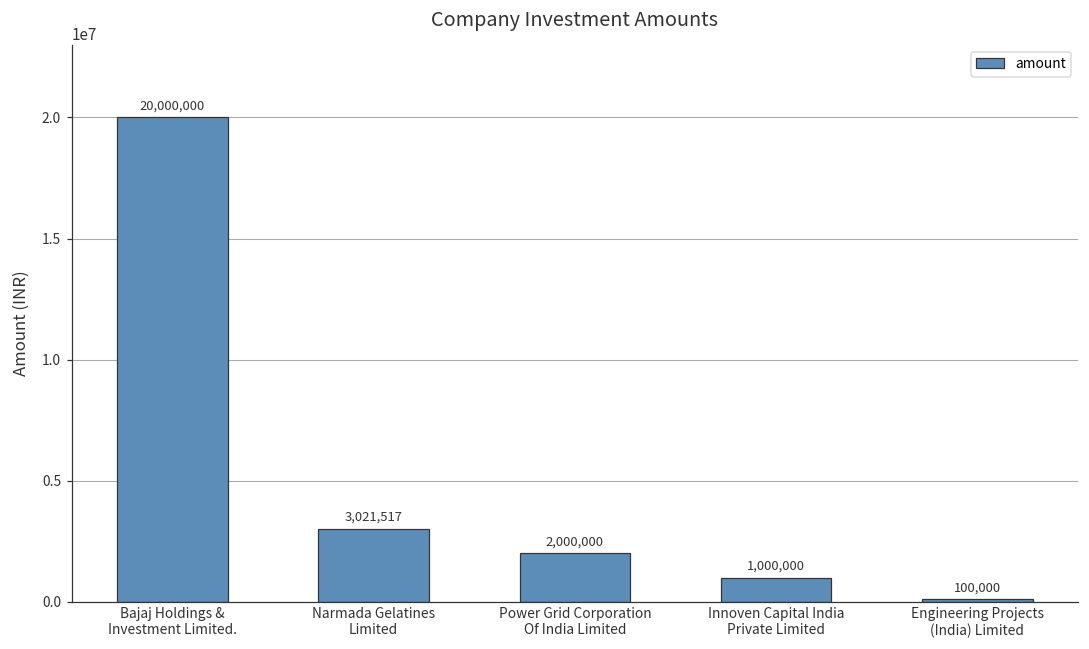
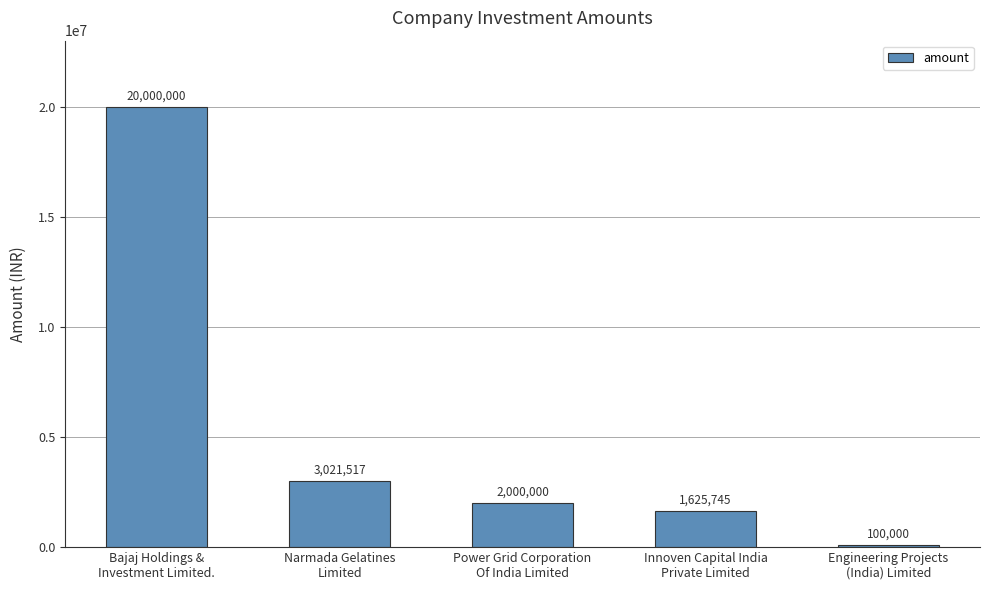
Innoven Capital India Private Limited: 1,000,000 -> 1,625,745
